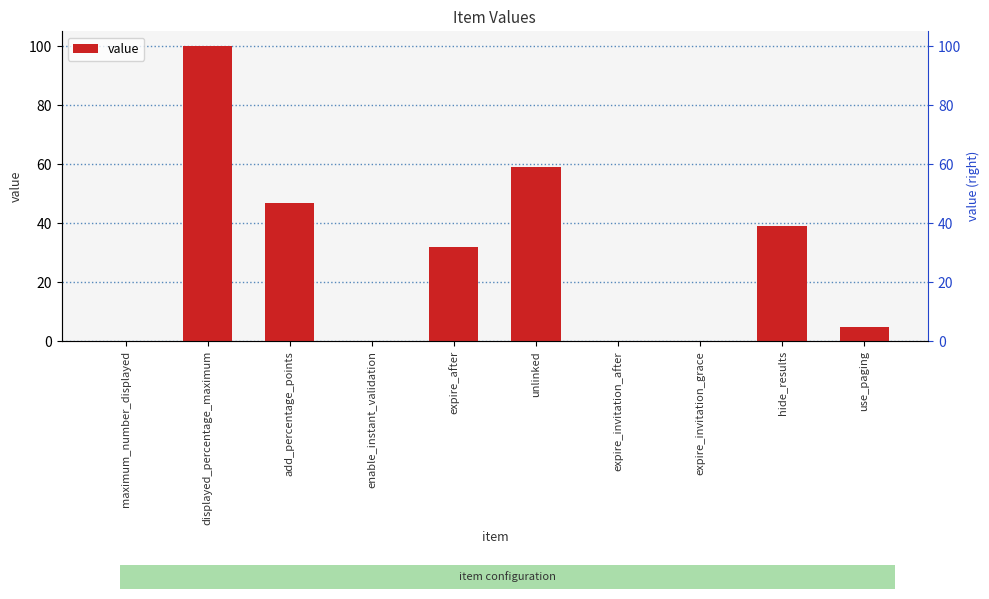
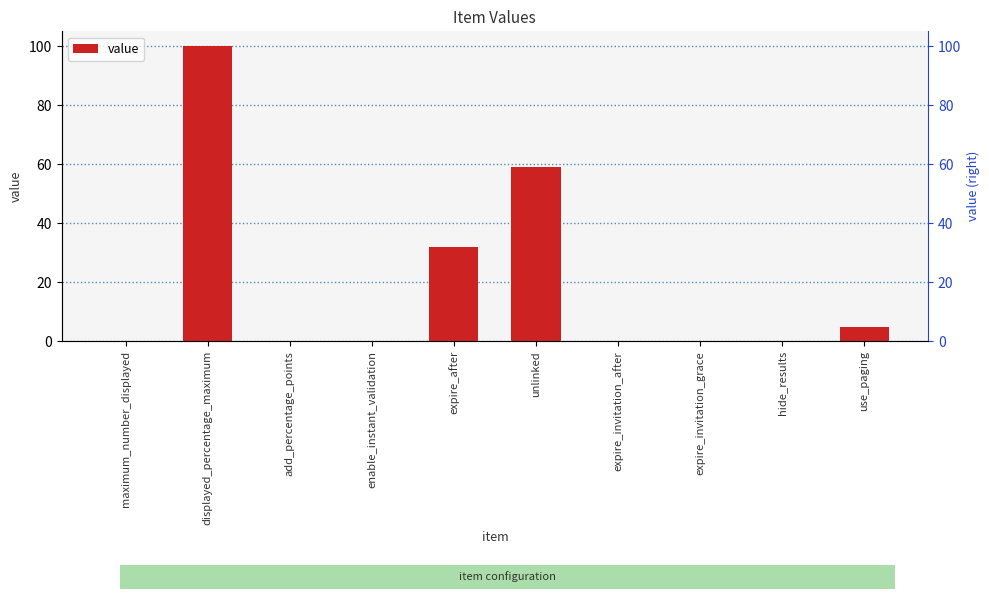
add_percentage_points: 47 -> 0
hide_results: 39 -> 0
